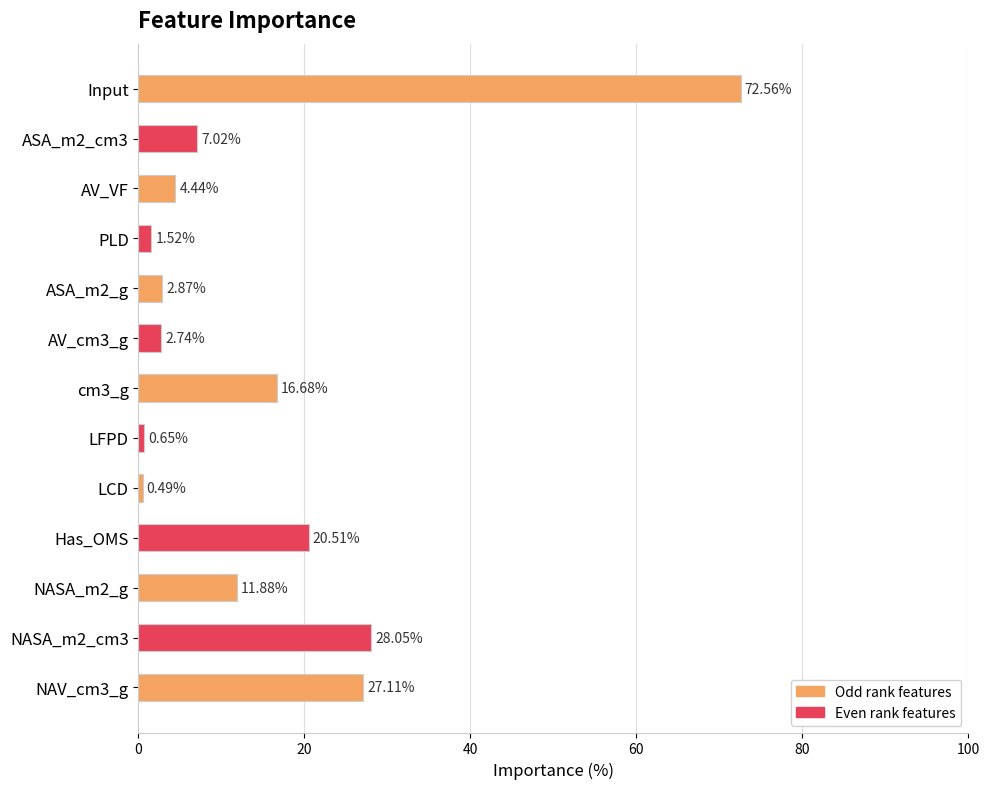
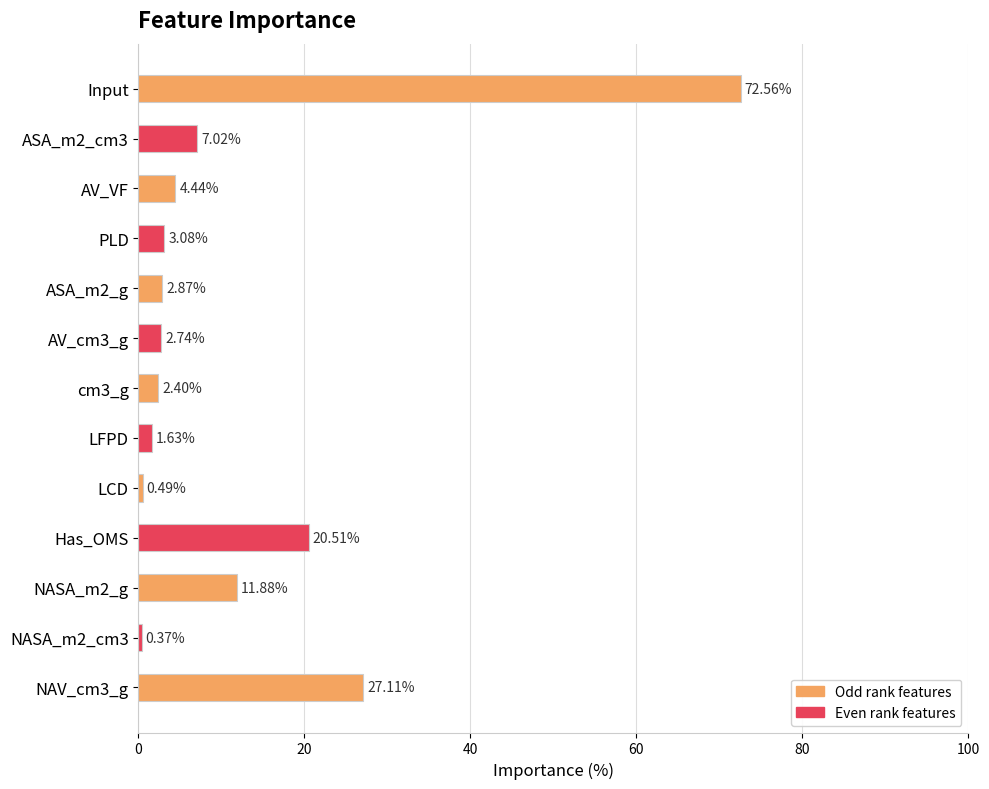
PLD: 1.52% -> 3.08%
cm3_g: 16.68% -> 2.40%
LFPD: 0.65% -> 1.63%
NASA_m2_cm3: 28.05% -> 0.37%
